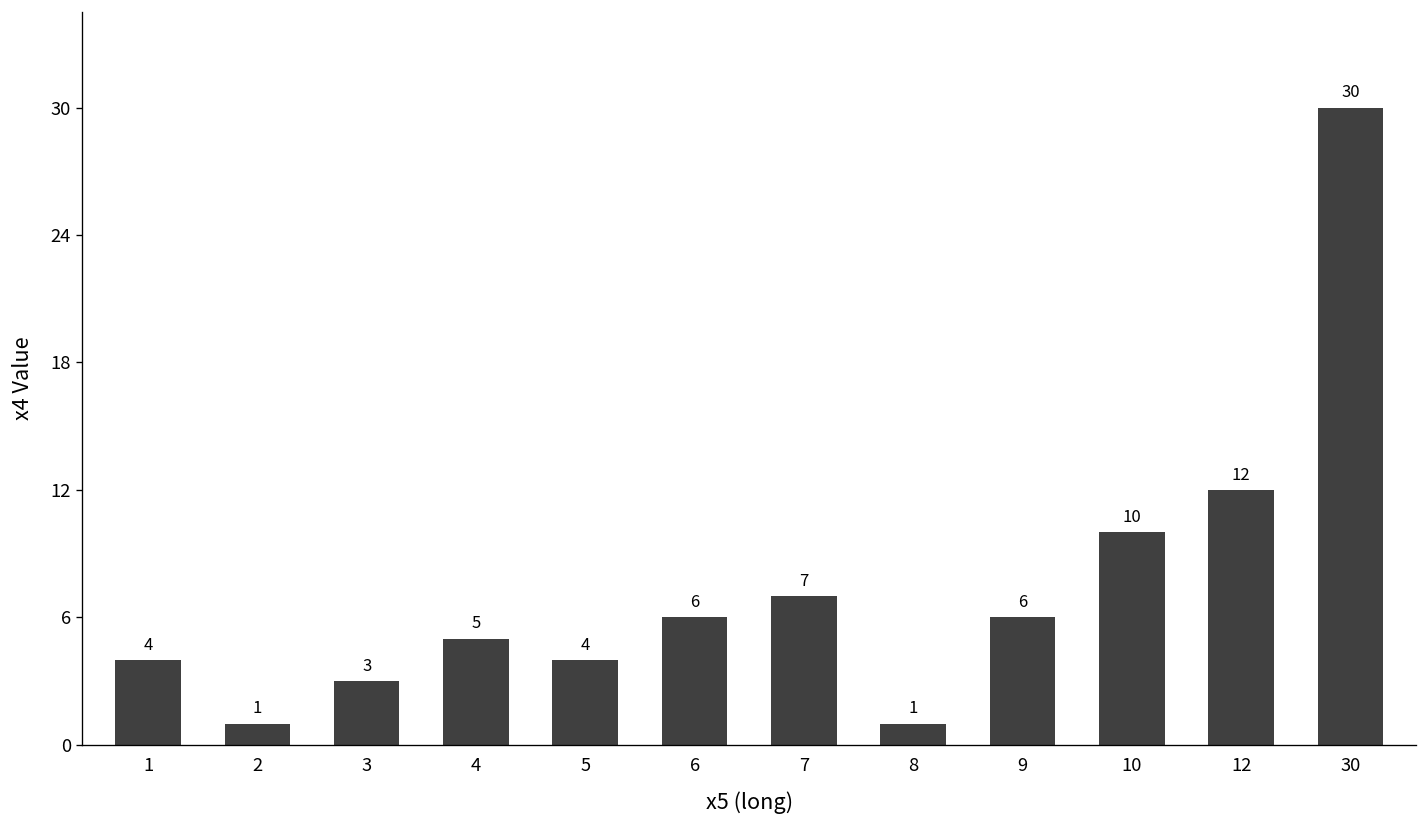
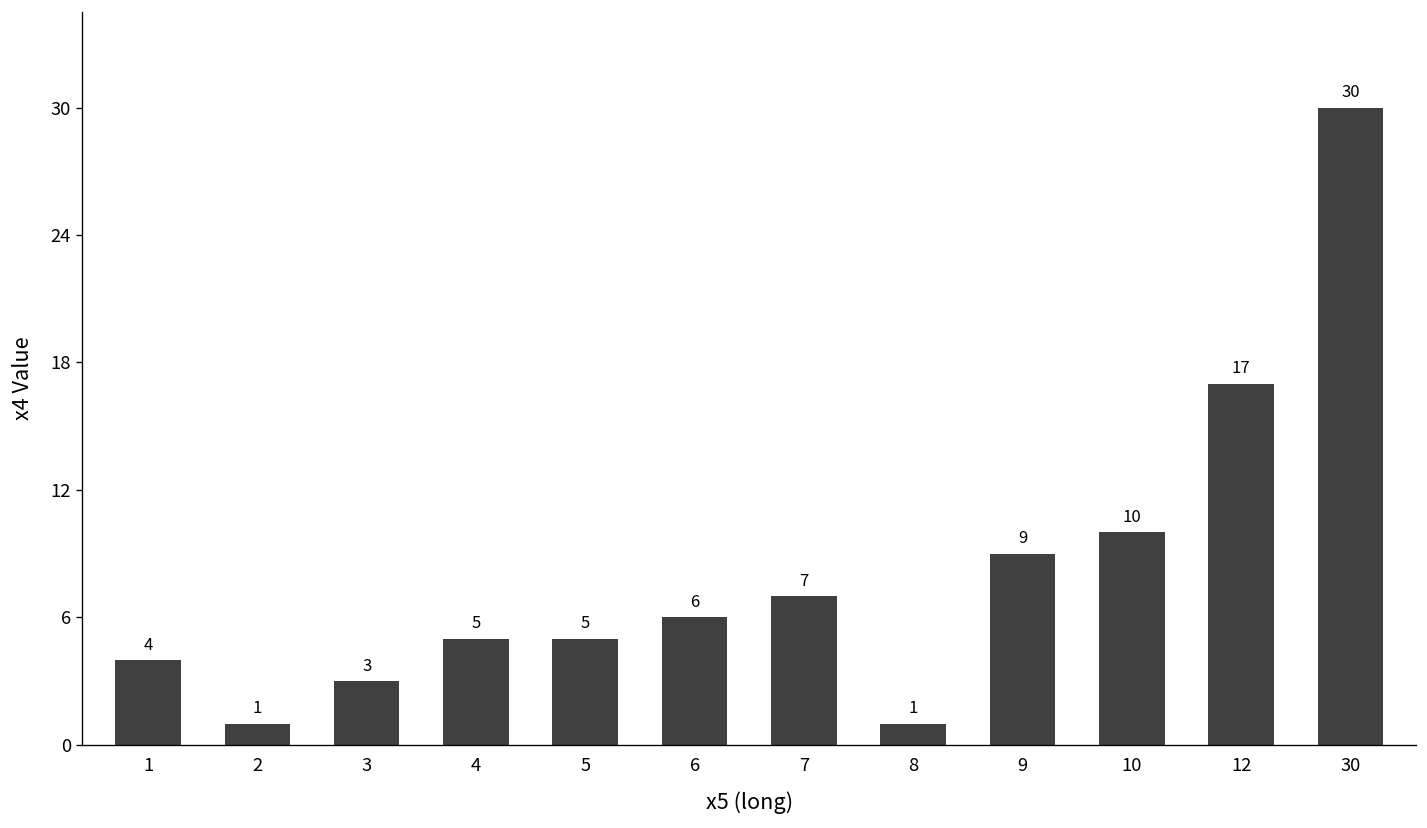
5: 4 -> 5
9: 6 -> 9
12: 12 -> 17
